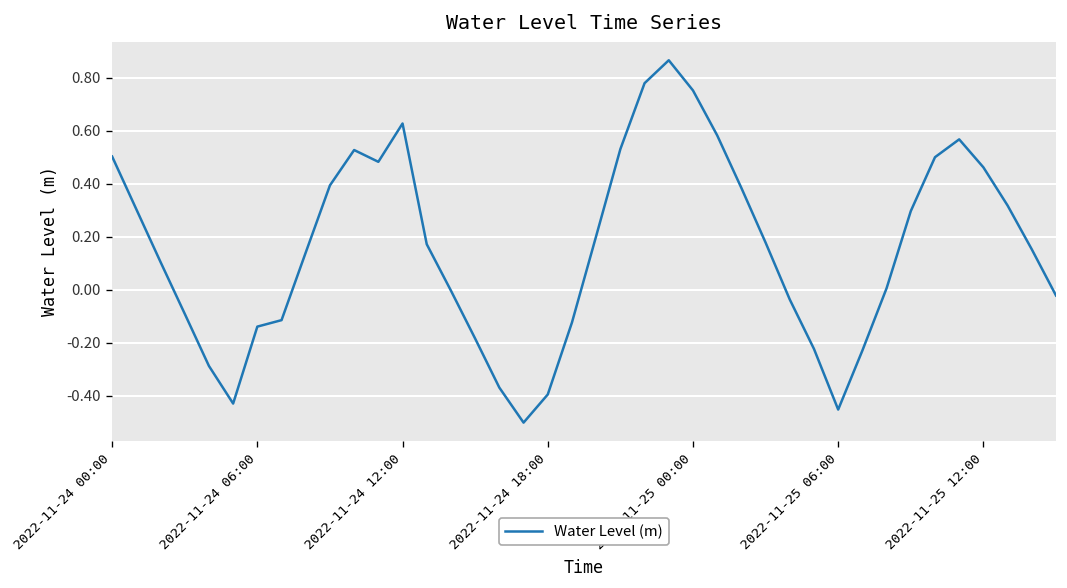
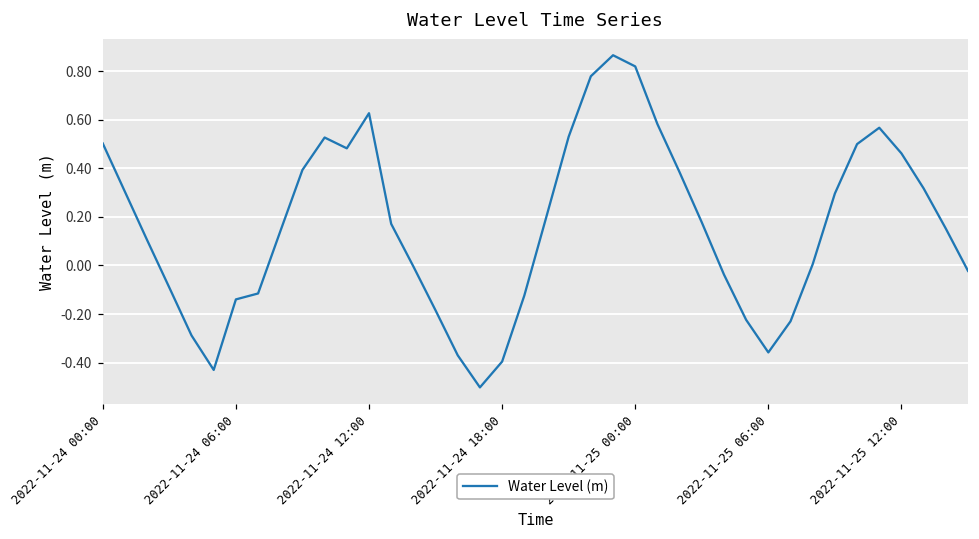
2022-11-25 00:00: 0.75 -> 0.82
2022-11-25 06:00: -0.45 -> -0.36
